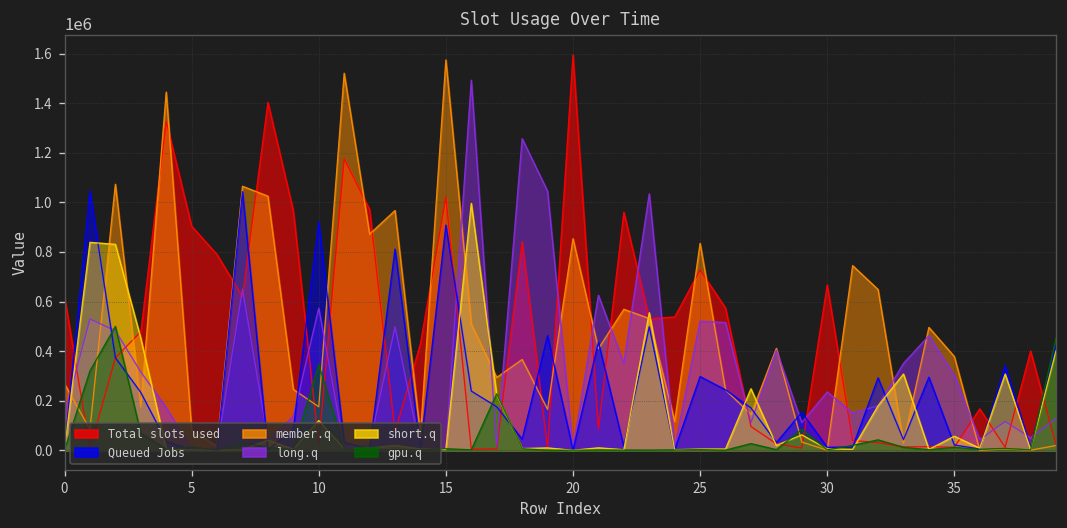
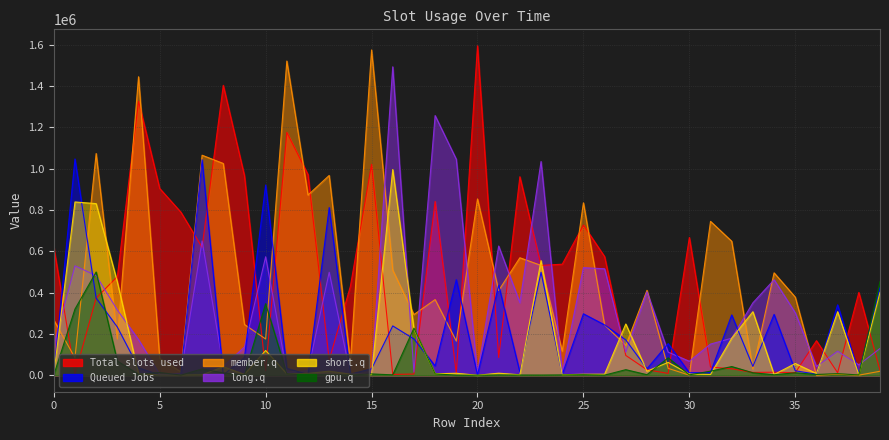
Queued Jobs, 15: 910000 -> 30000
long.q, 30: 240000 -> 70000
